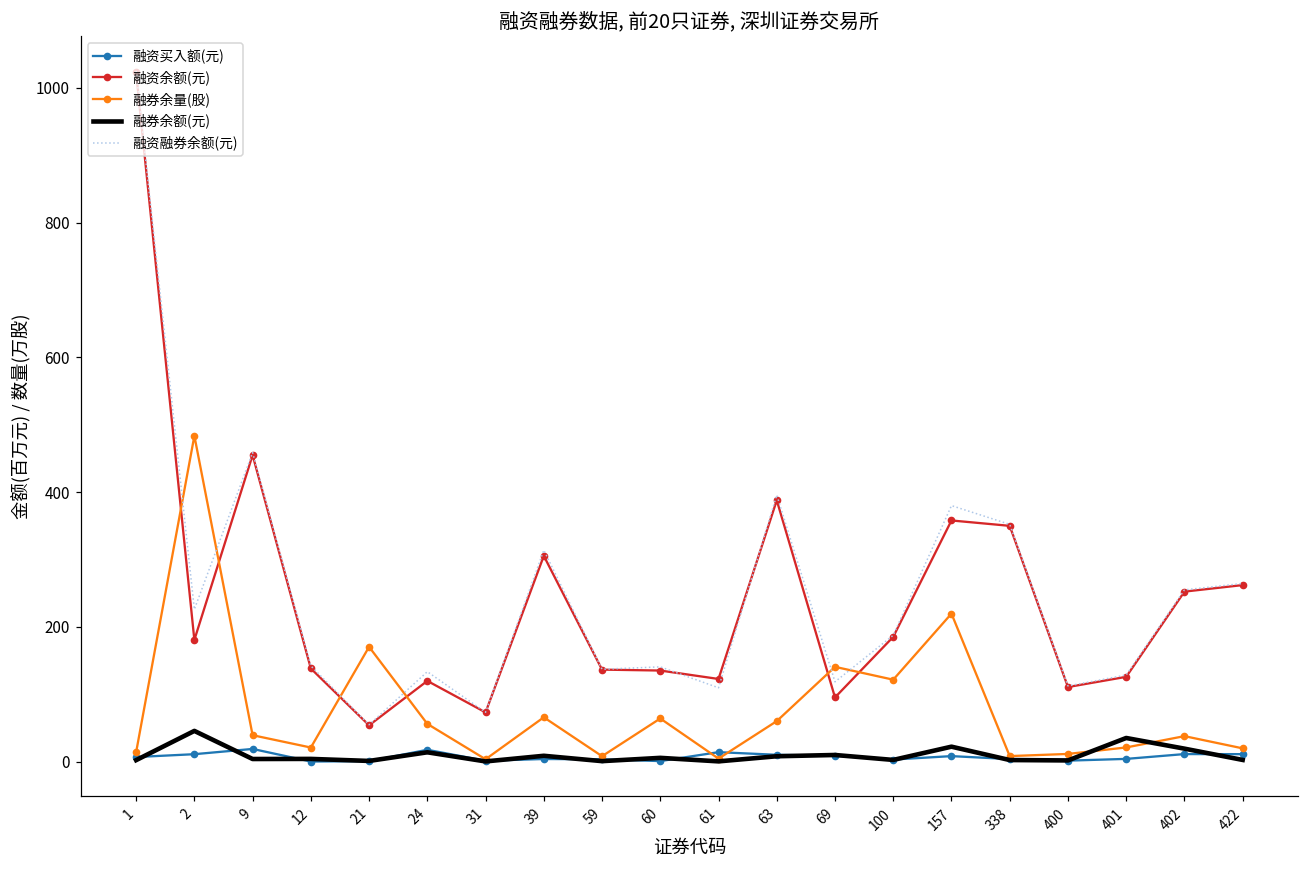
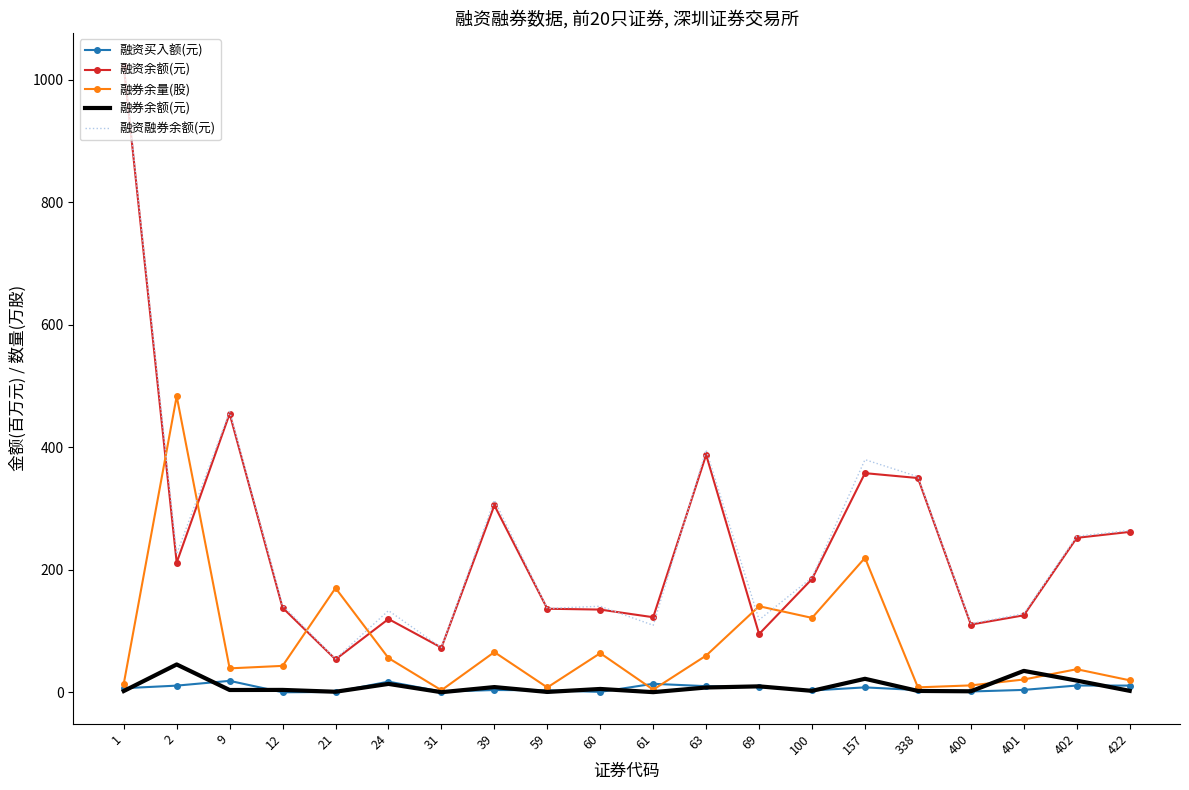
融资余额(元), 2: 180 -> 210
融券余量(股), 12: 20 -> 40
